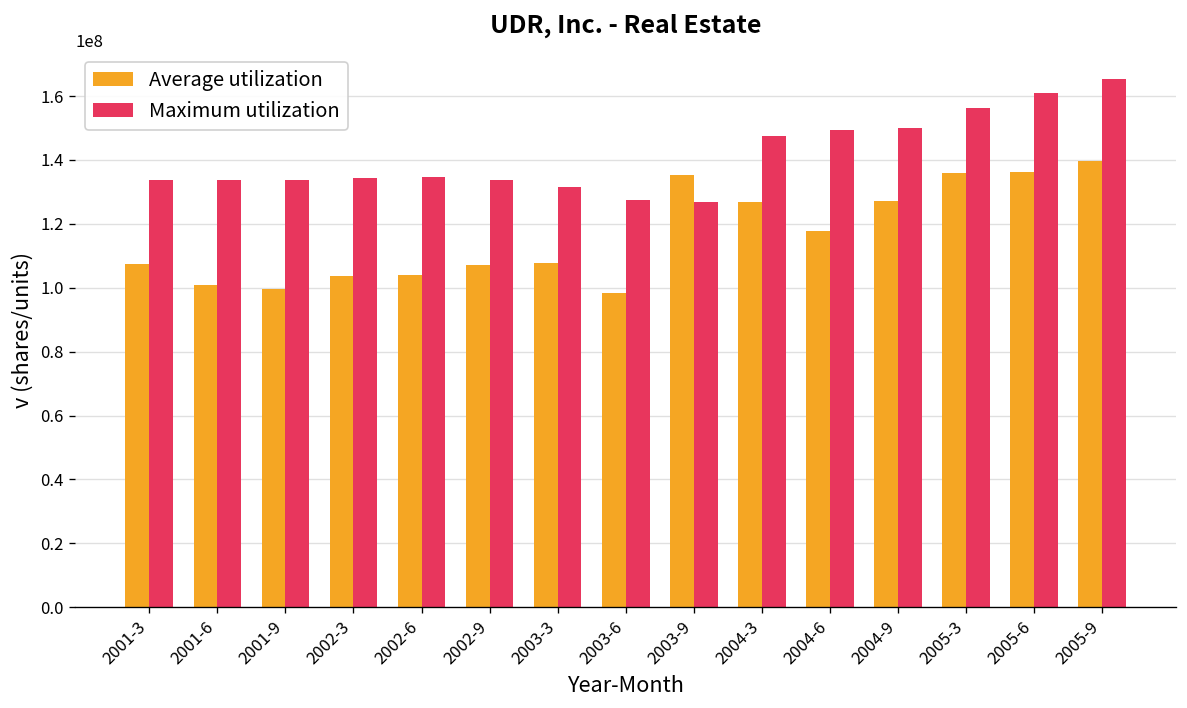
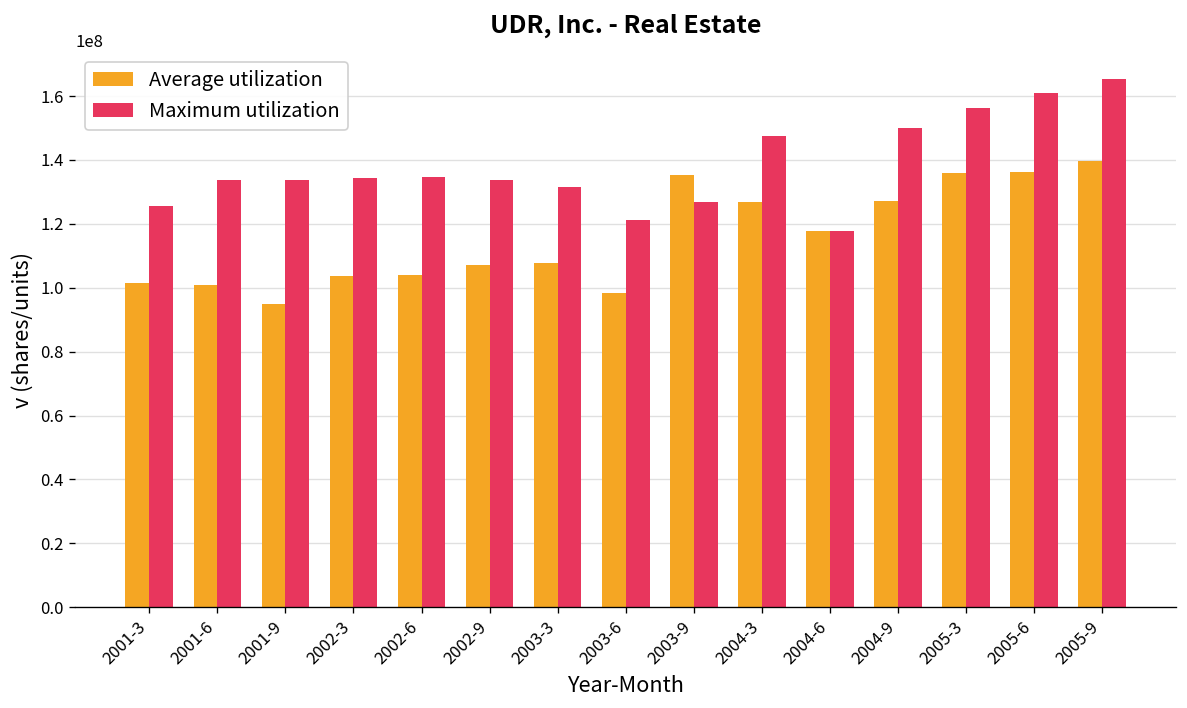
Average utilization, 2001-3: 107000000 -> 101000000
Maximum utilization, 2001-3: 134000000 -> 125000000
Average utilization, 2001-9: 100000000 -> 95000000
Maximum utilization, 2003-6: 127000000 -> 121000000
Maximum utilization, 2004-6: 149000000 -> 118000000
